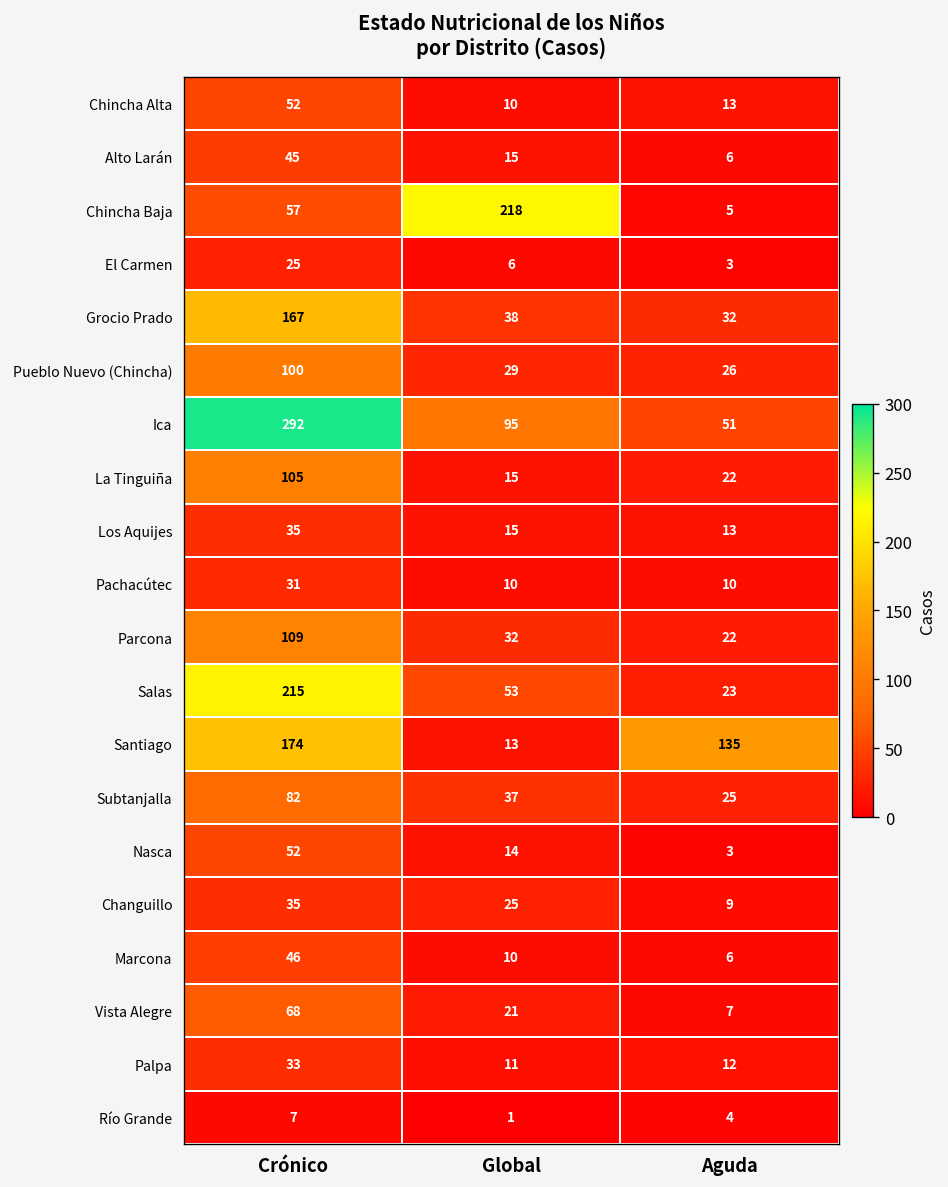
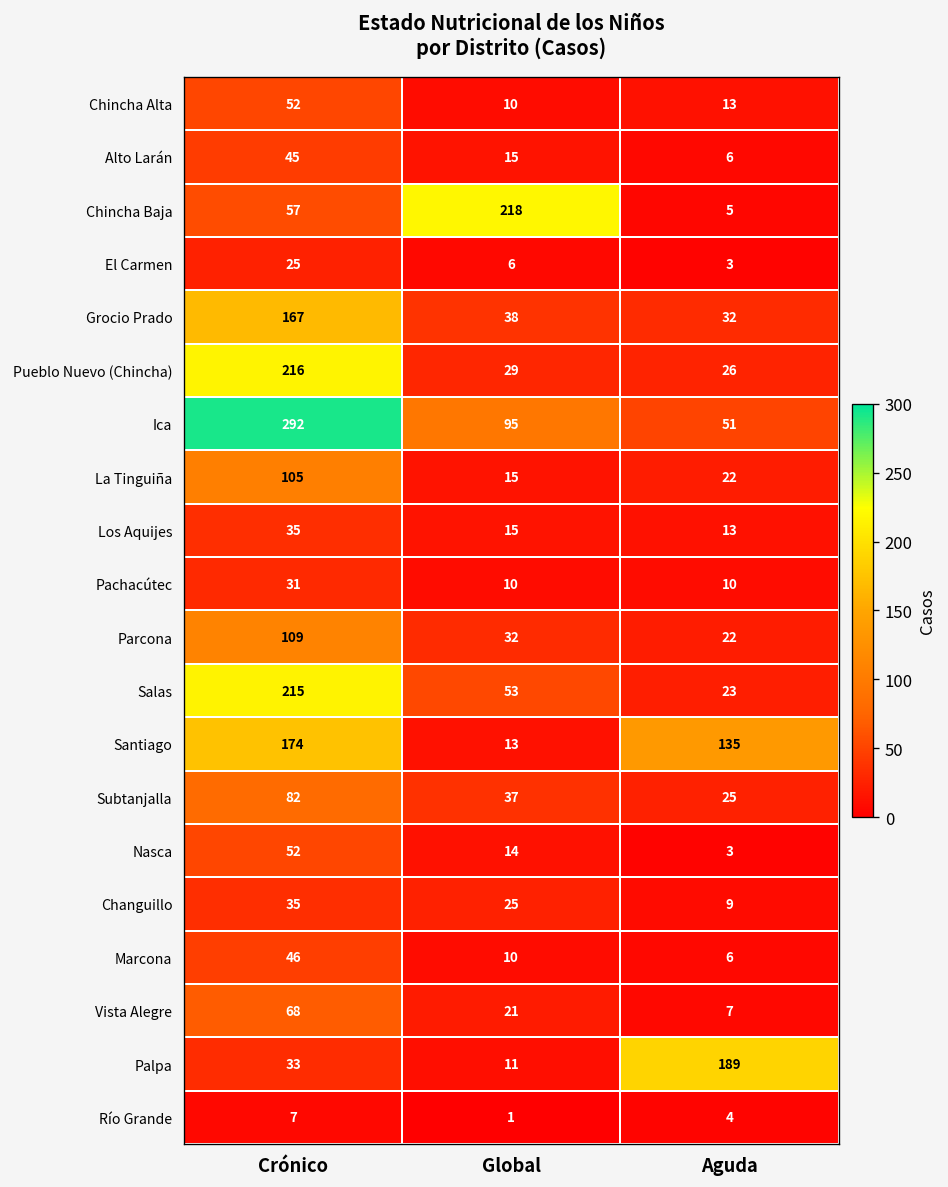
Pueblo Nuevo (Chincha), Crónico: 100 -> 216
Palpa, Aguda: 12 -> 189
